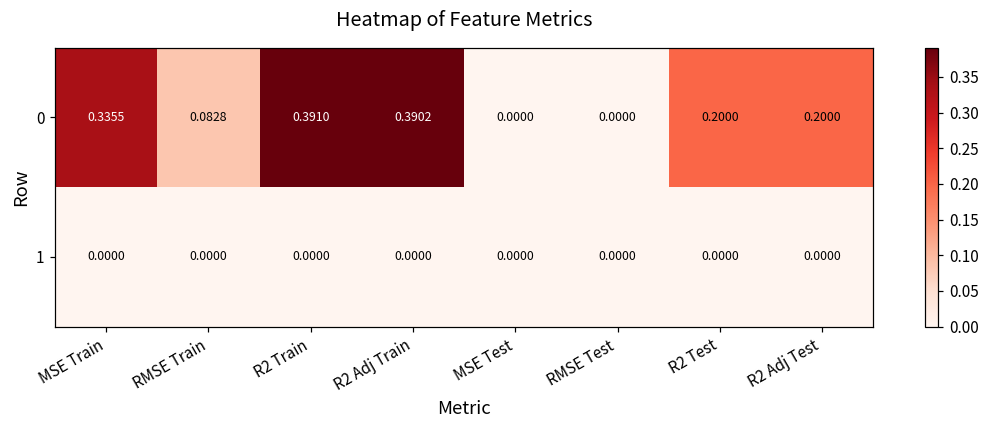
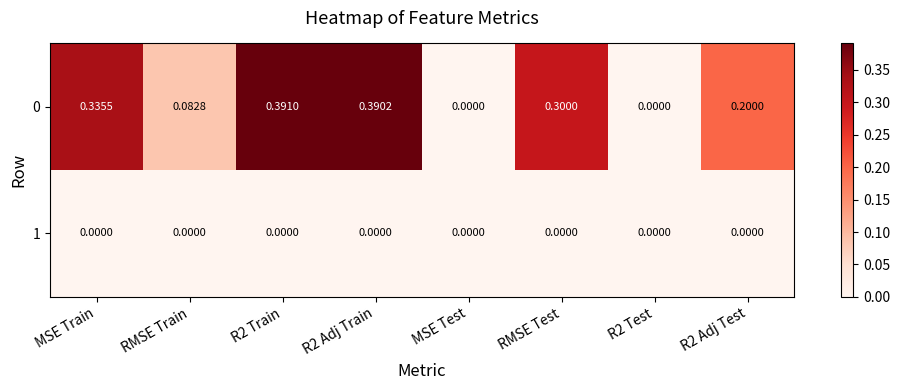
0, RMSE Test: 0.0000 -> 0.3000
0, R2 Test: 0.2000 -> 0.0000
